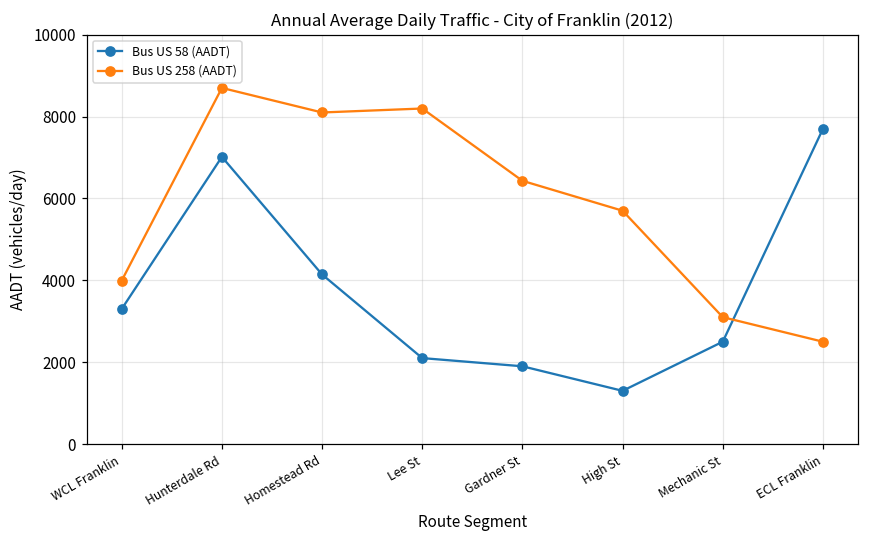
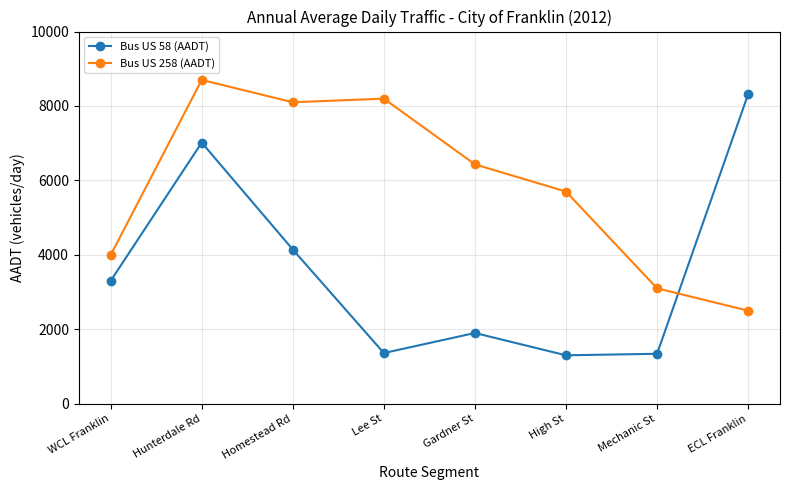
Bus US 58 (AADT), Lee St: 2100 -> 1400
Bus US 58 (AADT), Mechanic St: 2500 -> 1300
Bus US 58 (AADT), ECL Franklin: 7700 -> 8300
